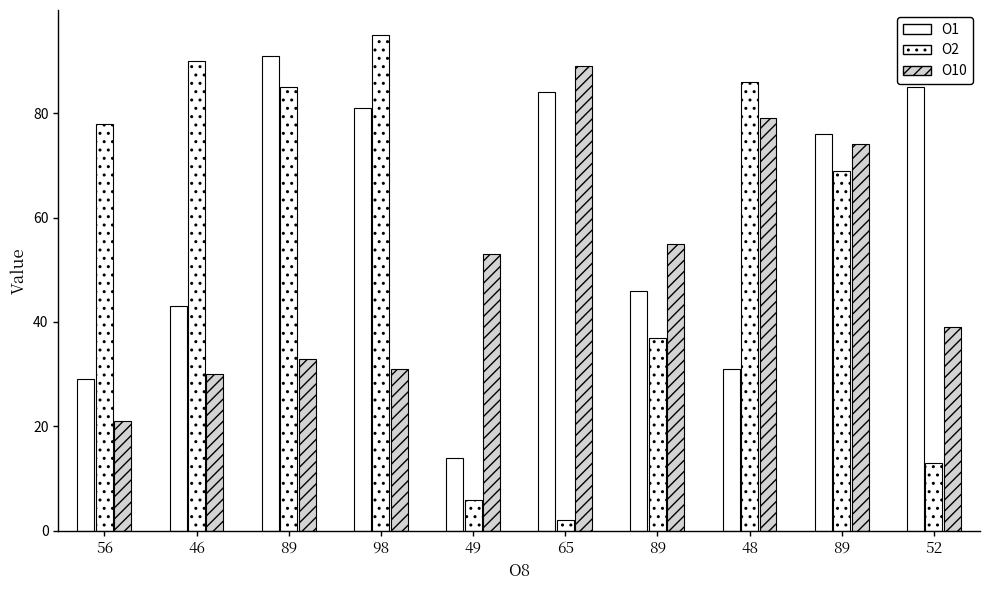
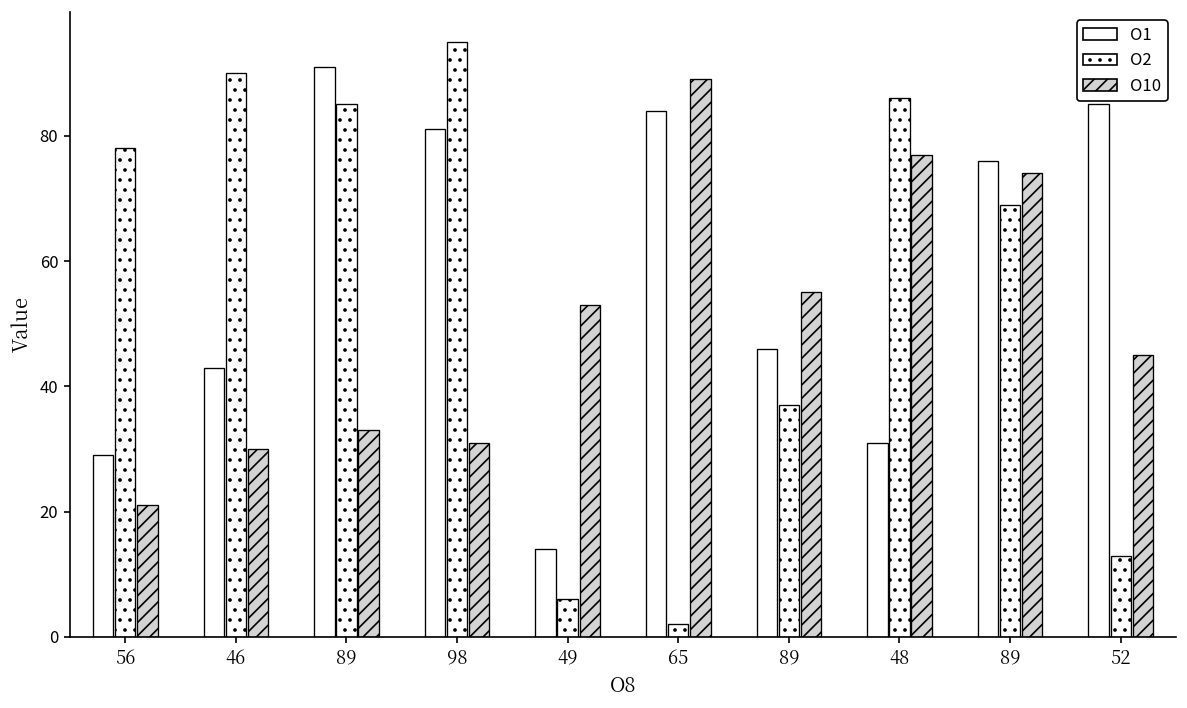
O10, 48: 79 -> 77
O10, 52: 39 -> 45
